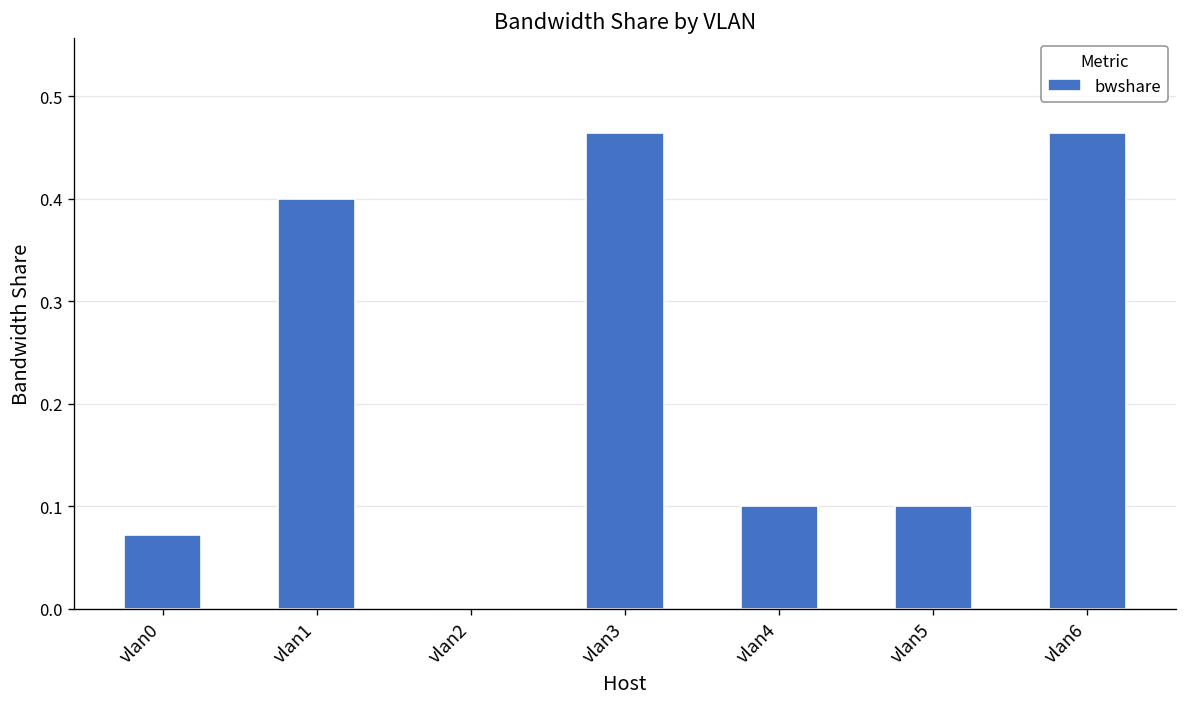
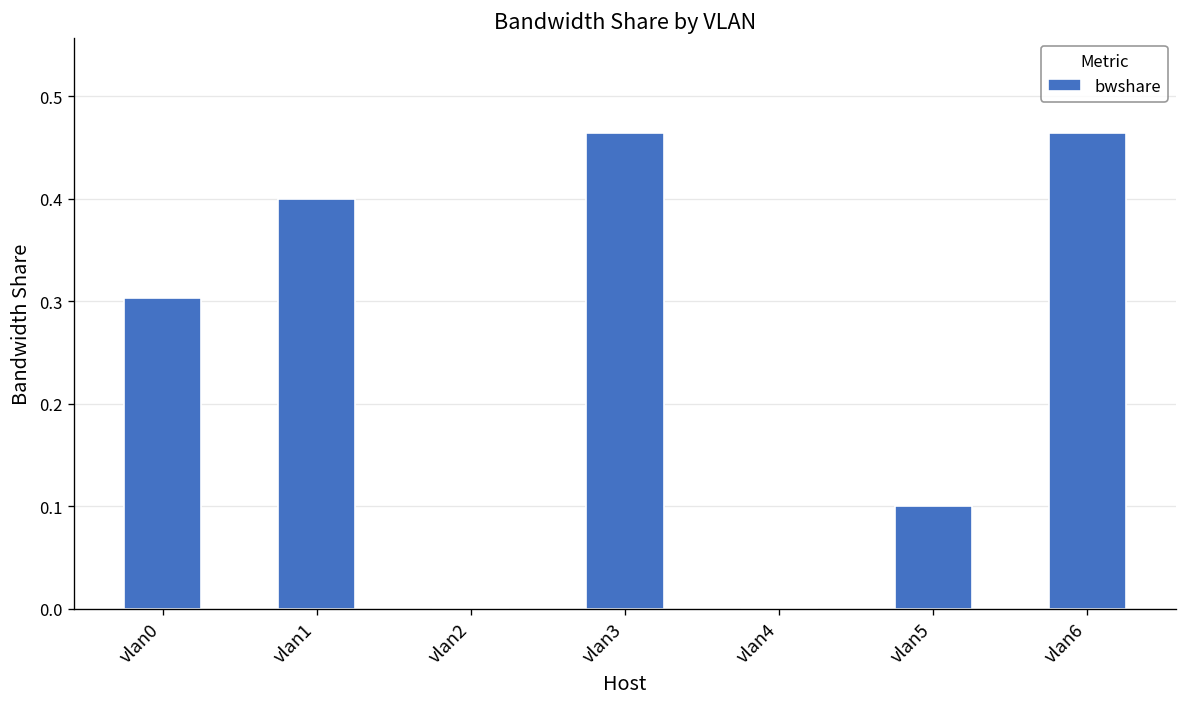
vlan0: 0.07 -> 0.30
vlan4: 0.1 -> 0.0
